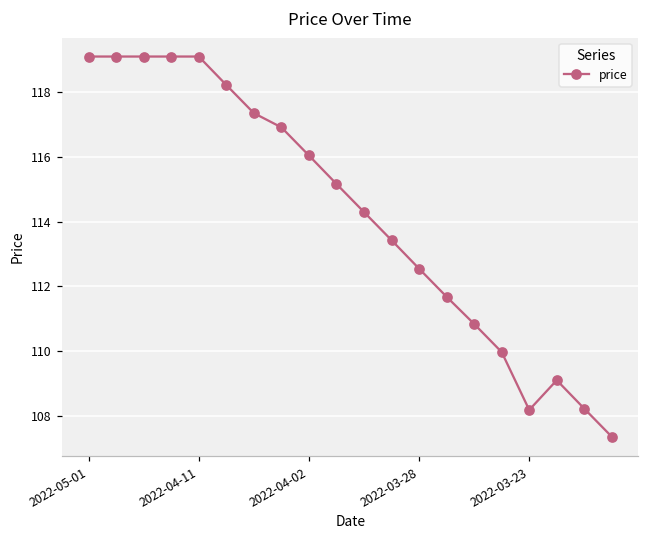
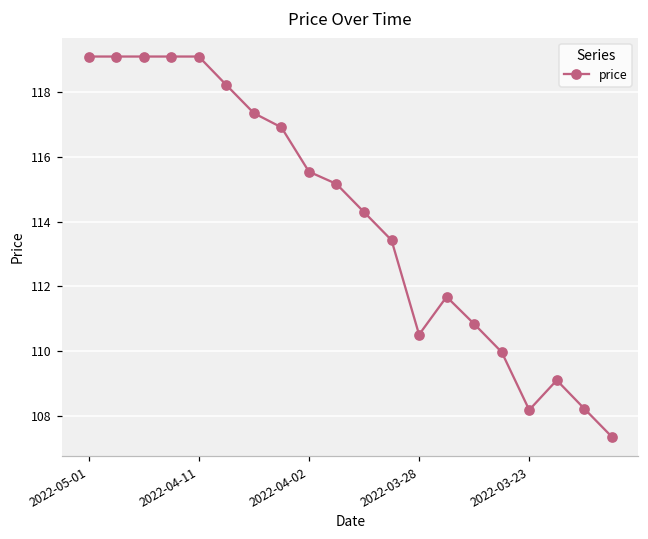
2022-04-02: 116.1 -> 115.6
2022-03-28: 112.6 -> 110.5
